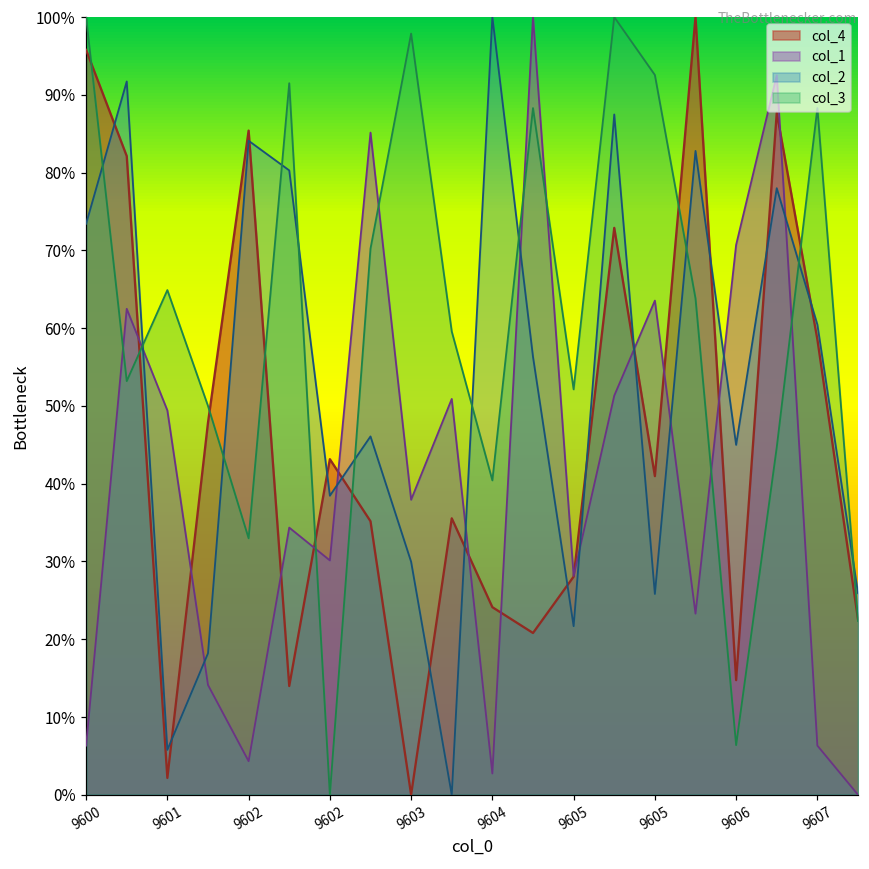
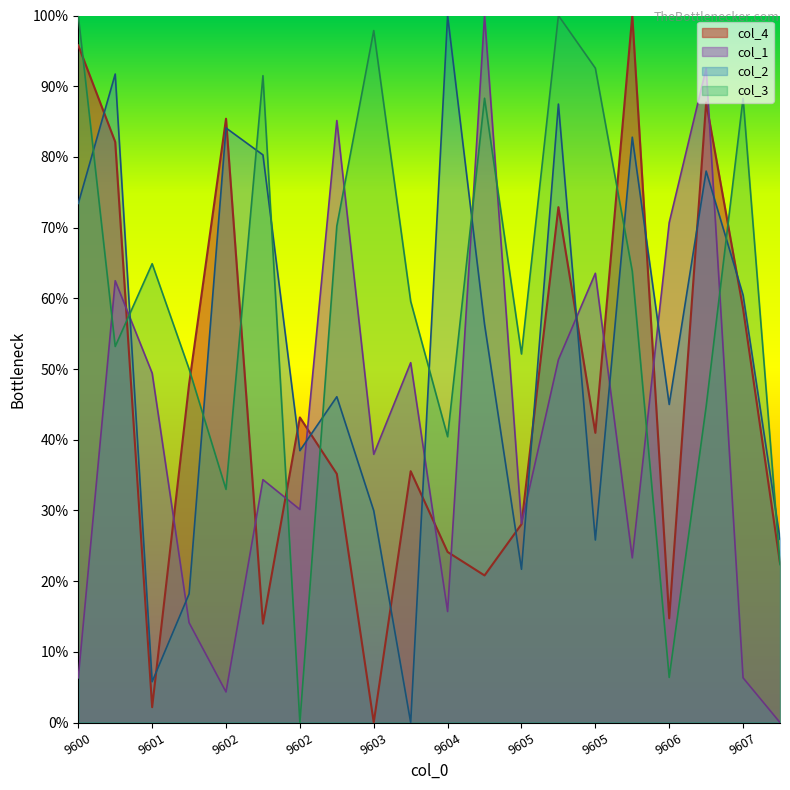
col_1, 9604: 3% -> 16%
